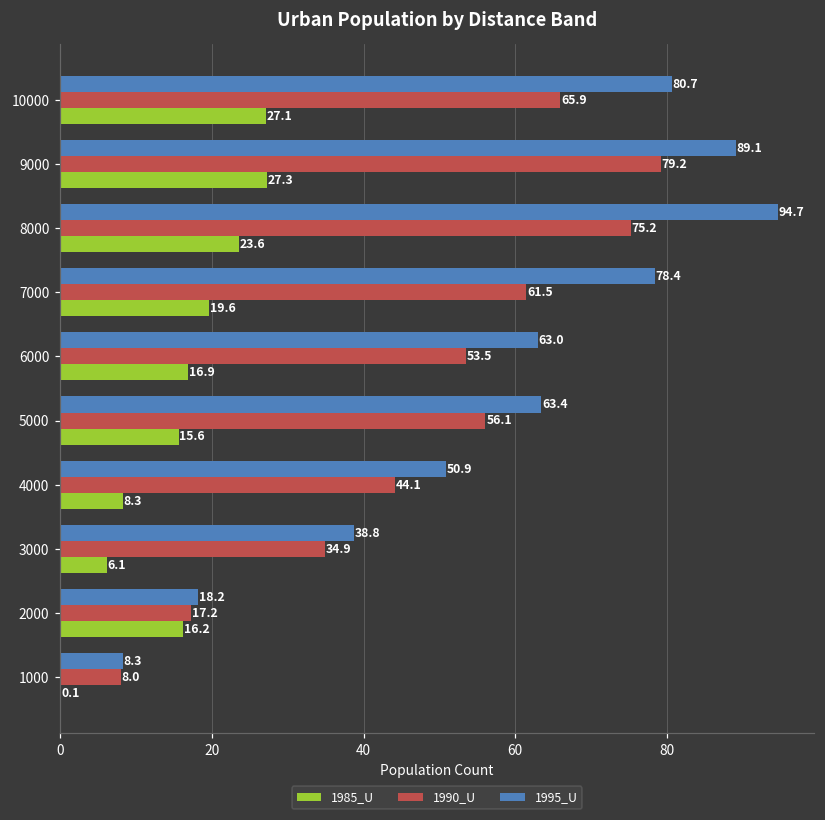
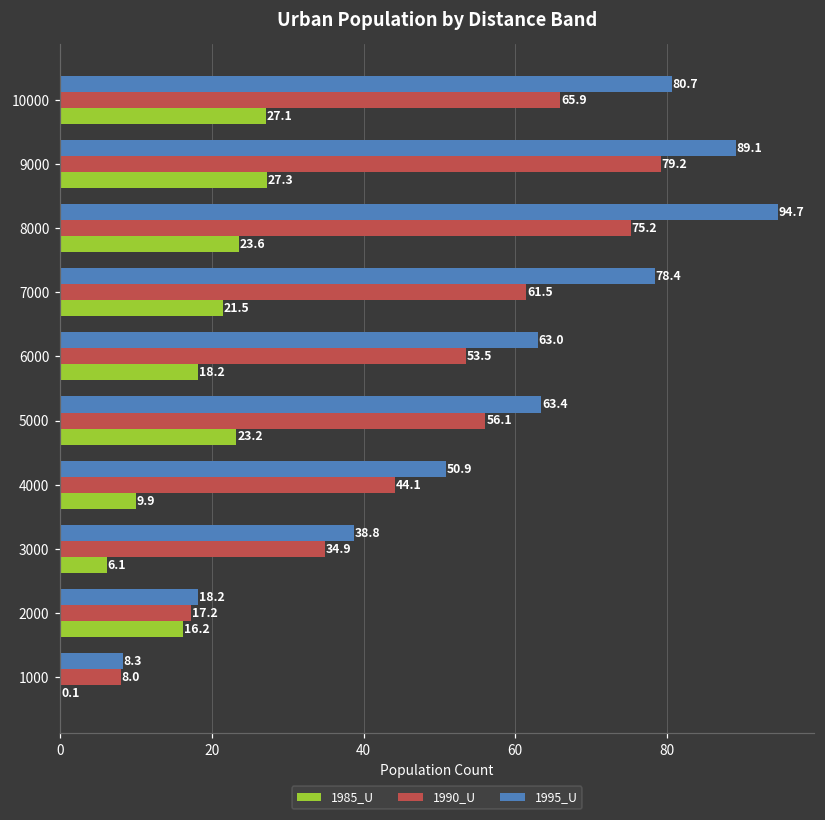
1985_U, 7000: 19.6 -> 21.5
1985_U, 6000: 16.9 -> 18.2
1985_U, 5000: 15.6 -> 23.2
1985_U, 4000: 8.3 -> 9.9
